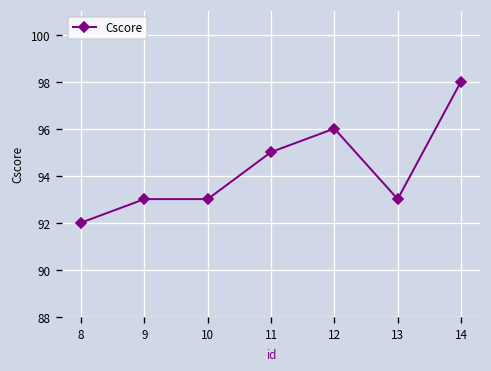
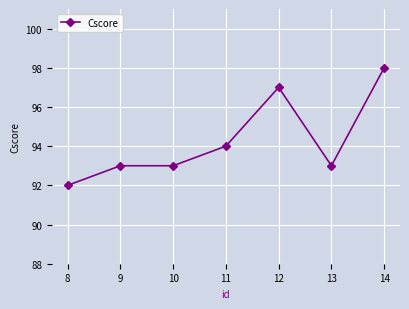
11: 95 -> 94
12: 96 -> 97
